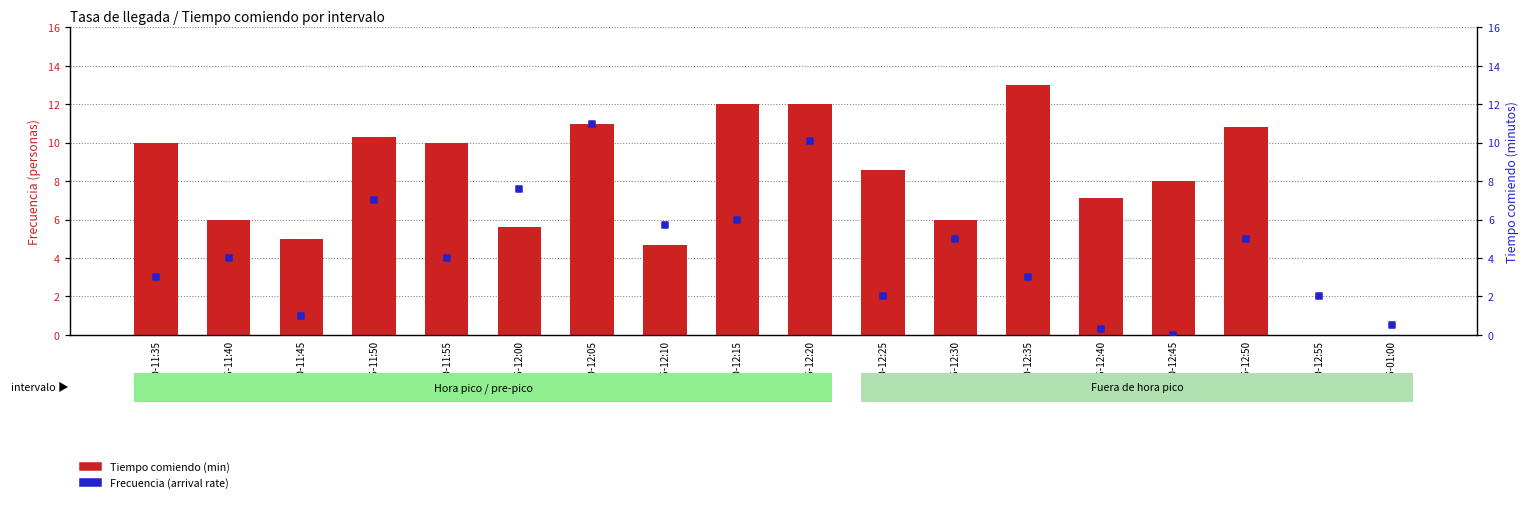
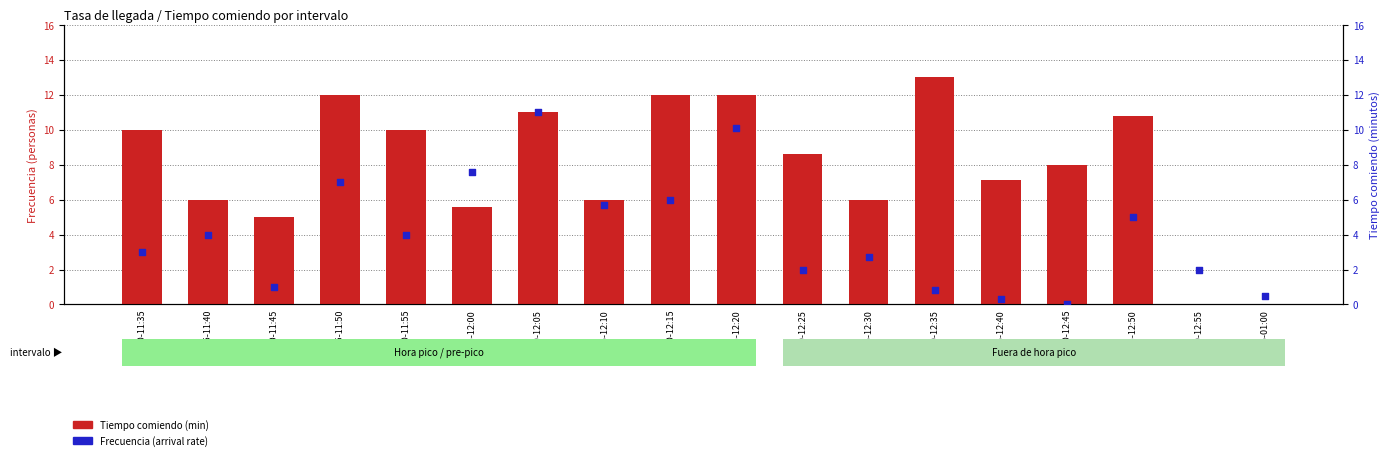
Tiempo comiendo (min), 11:45-11:50: 10.3 -> 12.0
Tiempo comiendo (min), 12:05-12:10: 4.7 -> 6.0
Frecuencia (arrival rate), 12:25-12:30: 5.0 -> 2.7
Frecuencia (arrival rate), 12:30-12:35: 3.0 -> 0.8
